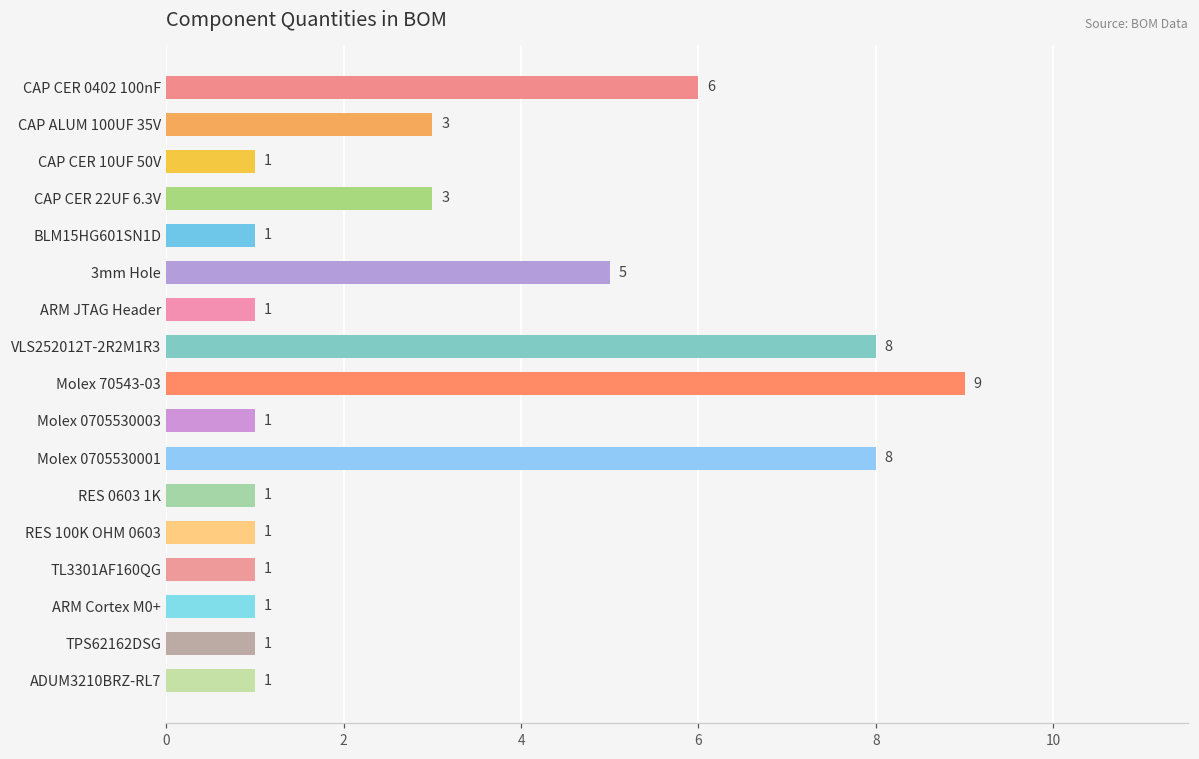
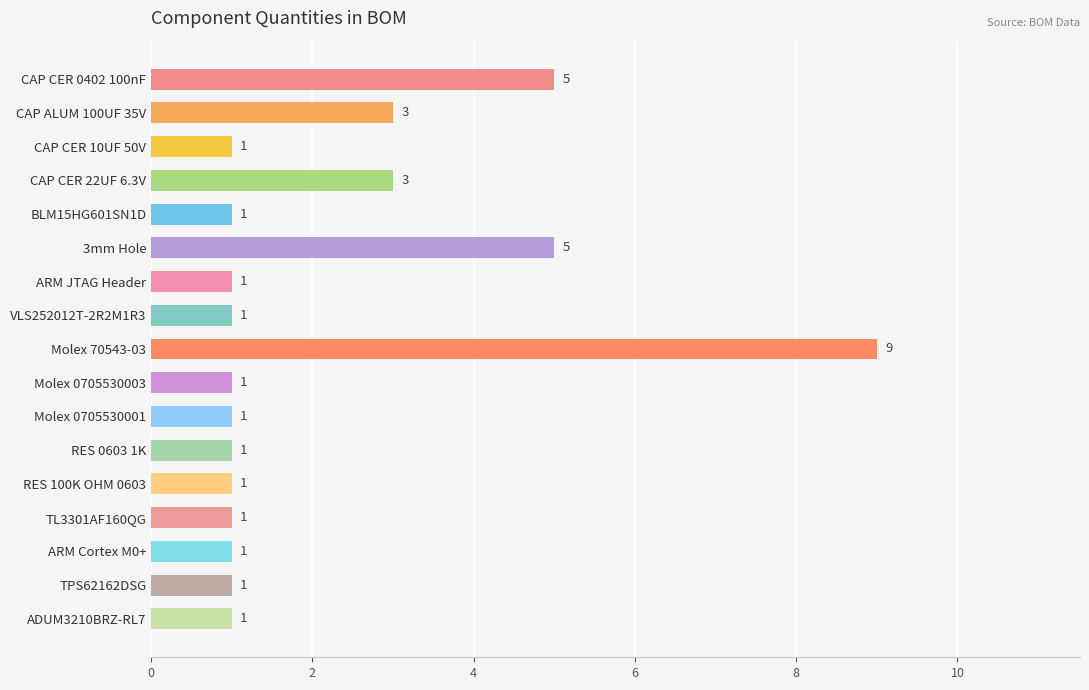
CAP CER 0402 100nF: 6 -> 5
VLS252012T-2R2M1R3: 8 -> 1
Molex 0705530001: 8 -> 1
